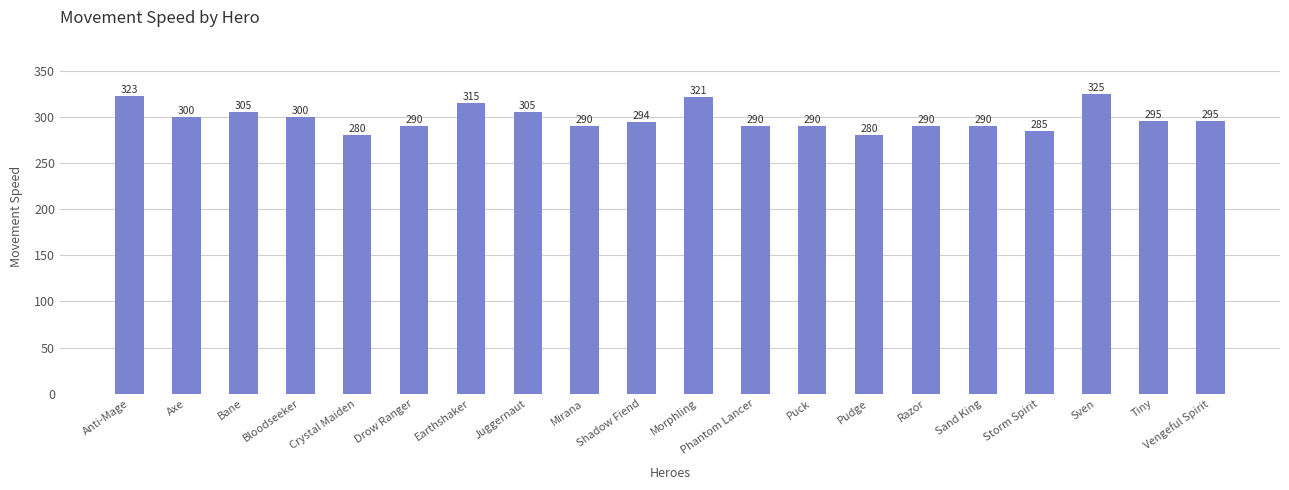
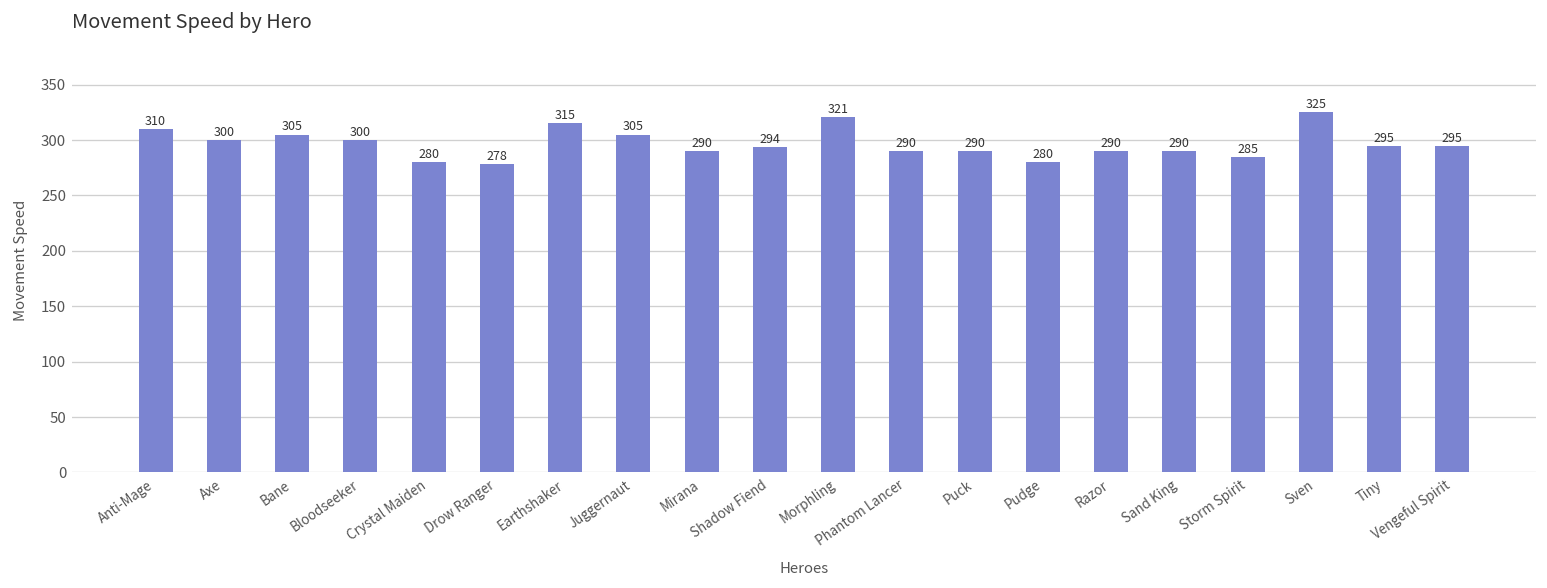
Anti-Mage: 323 -> 310
Drow Ranger: 290 -> 278
